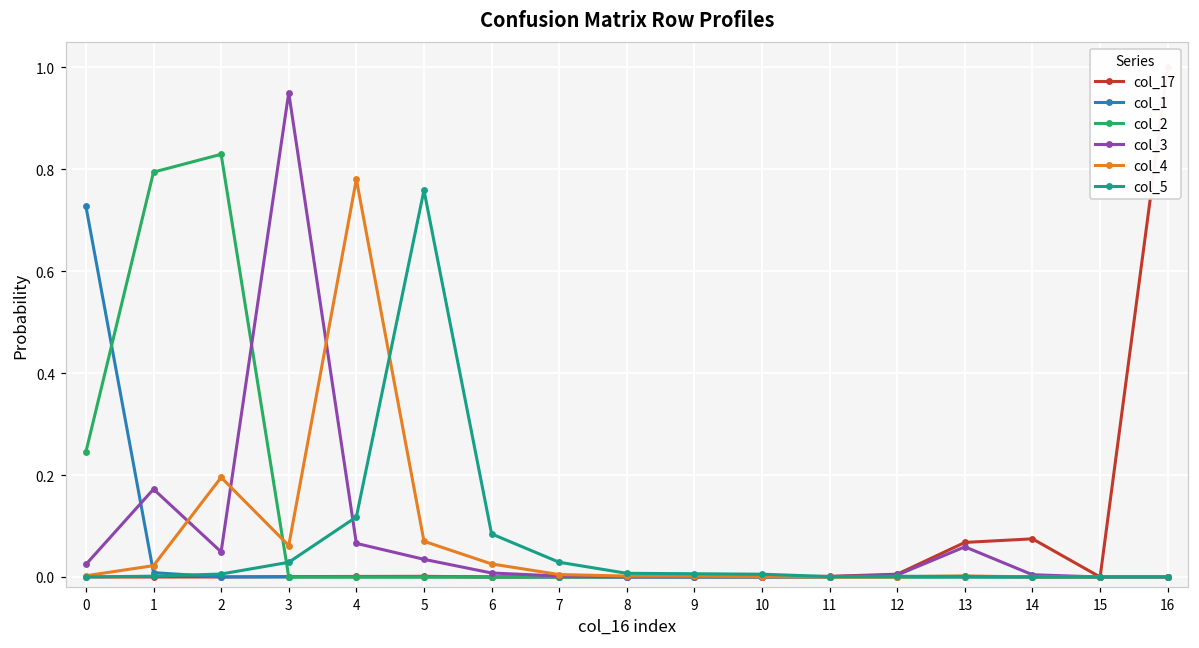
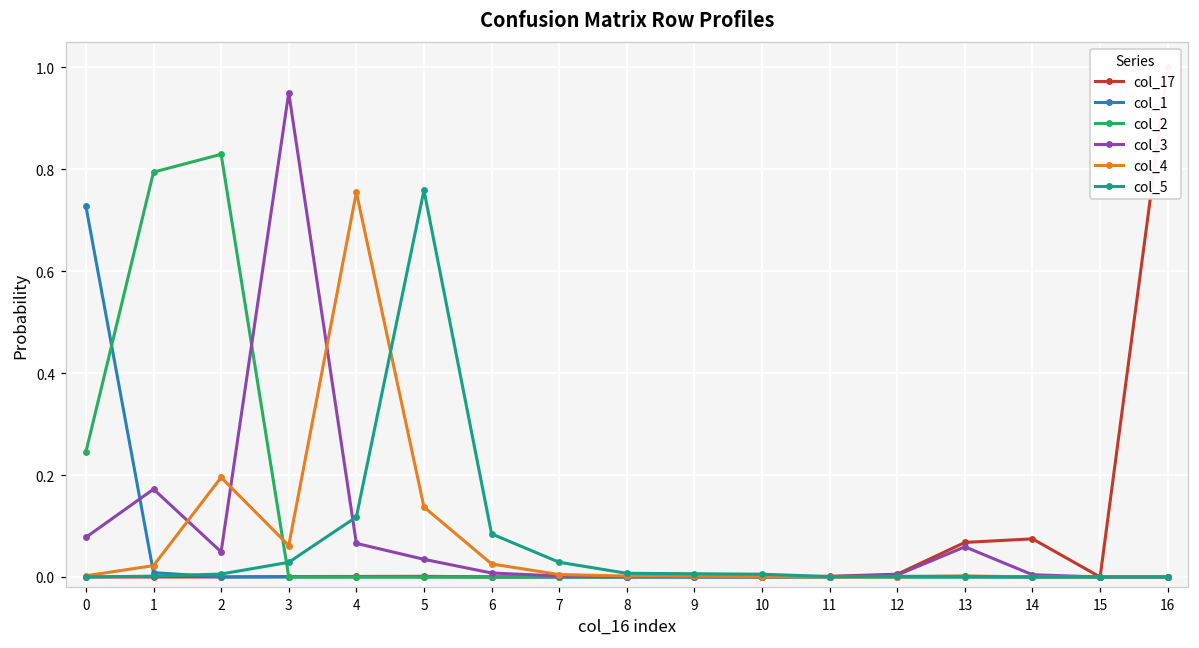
col_3, 0: 0.02 -> 0.08
col_4, 4: 0.78 -> 0.75
col_4, 5: 0.07 -> 0.14
